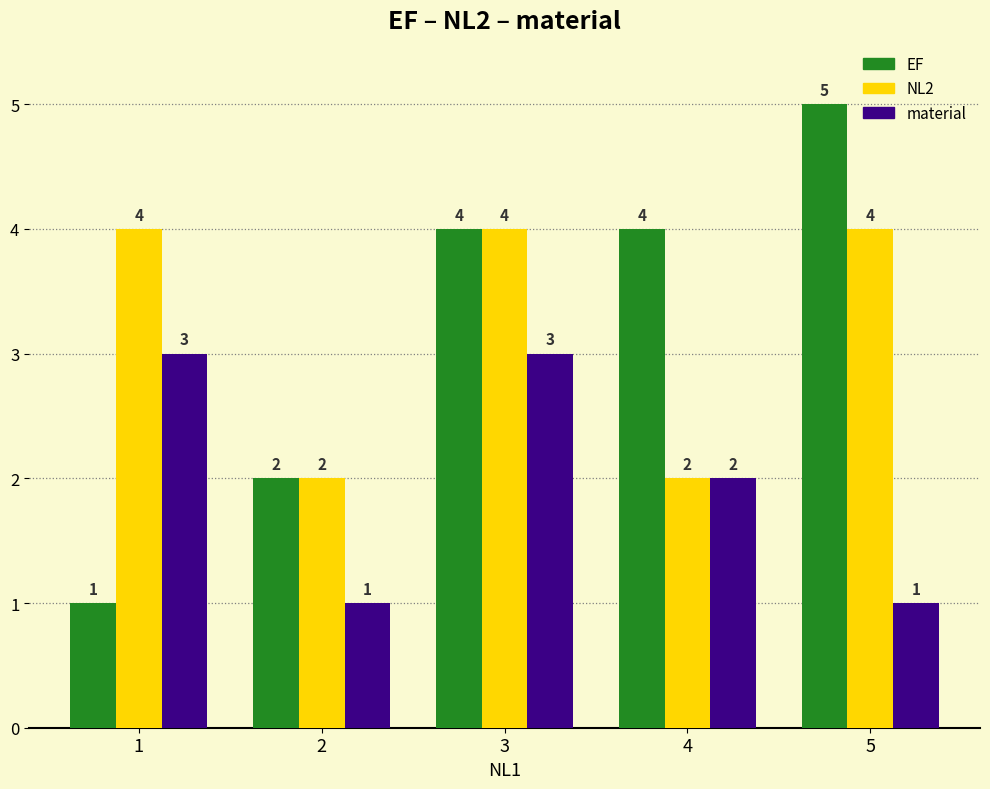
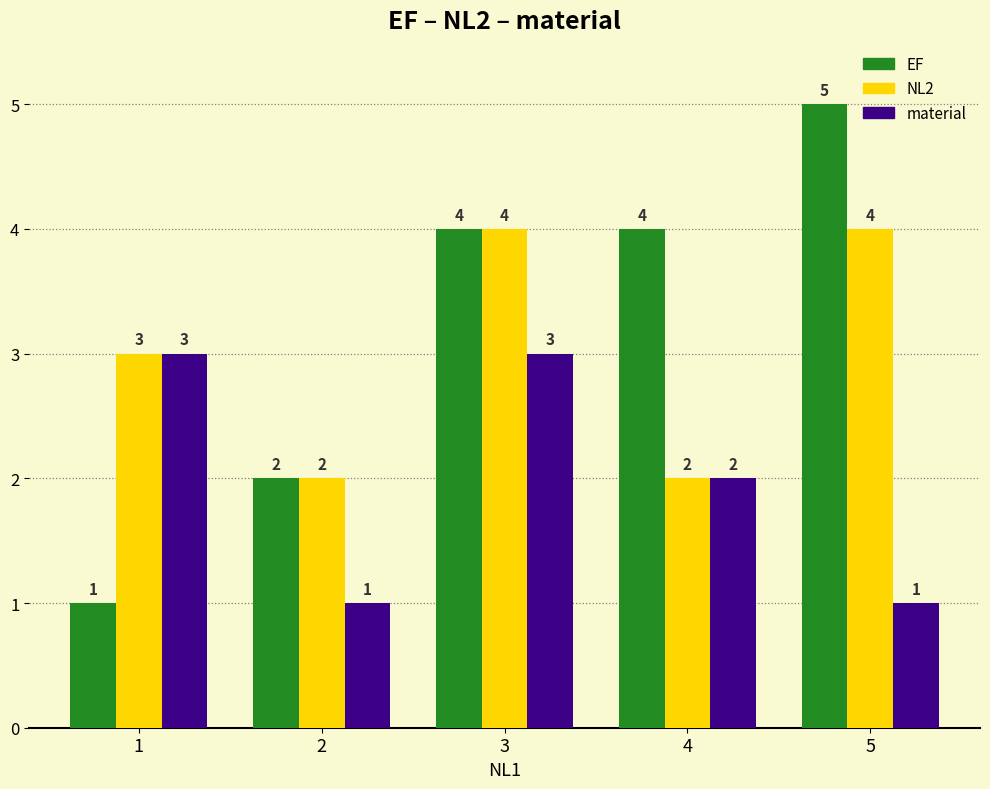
NL2, 1: 4 -> 3
